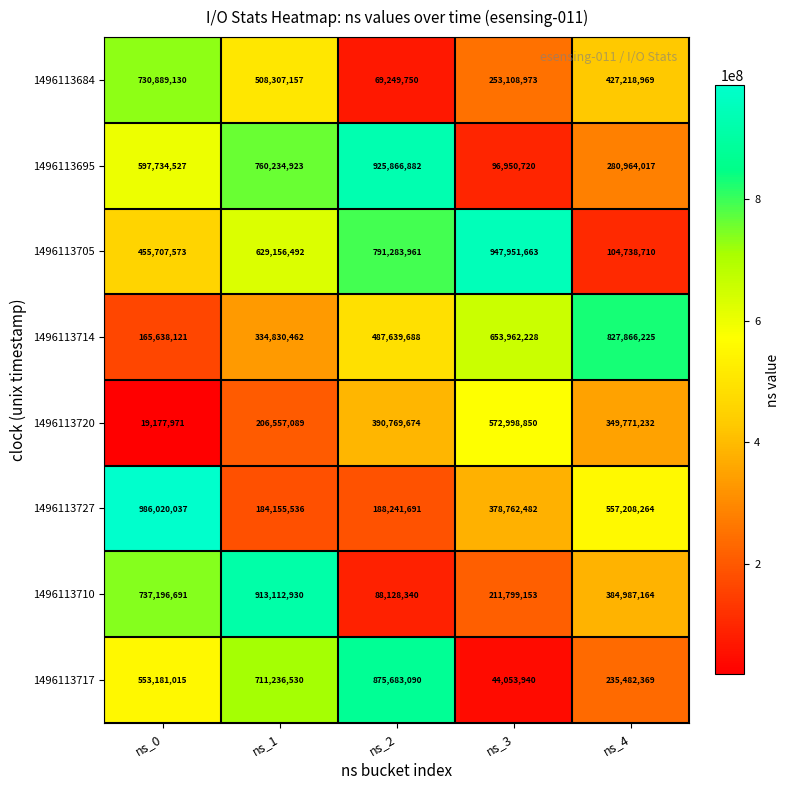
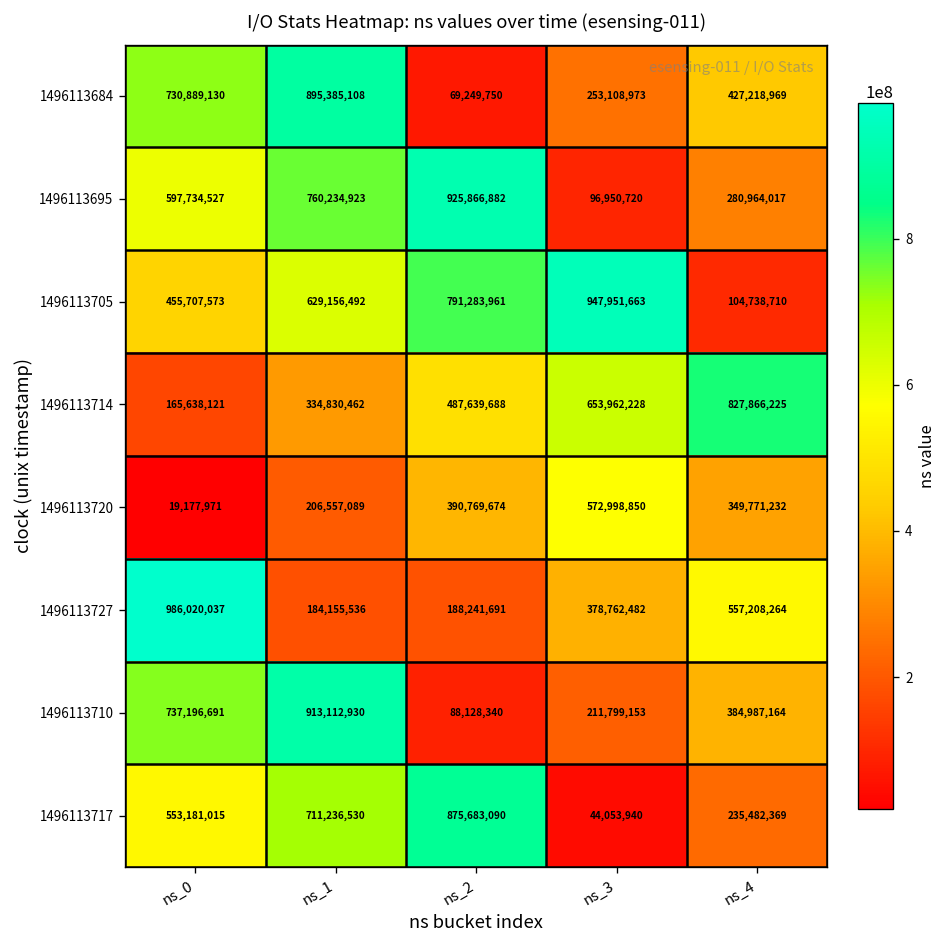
1496113684, ns_1: 508,307,157 -> 895,385,108
